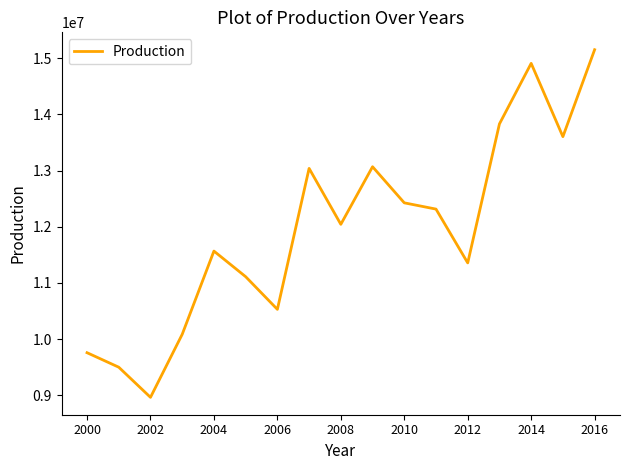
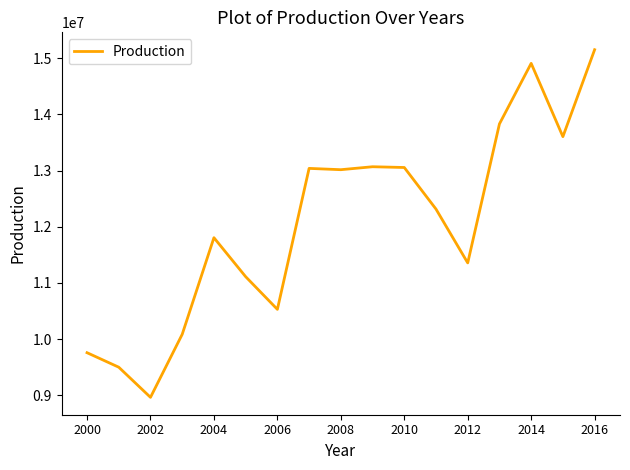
2004: 11600000 -> 11800000
2008: 12000000 -> 13000000
2010: 12400000 -> 13100000
